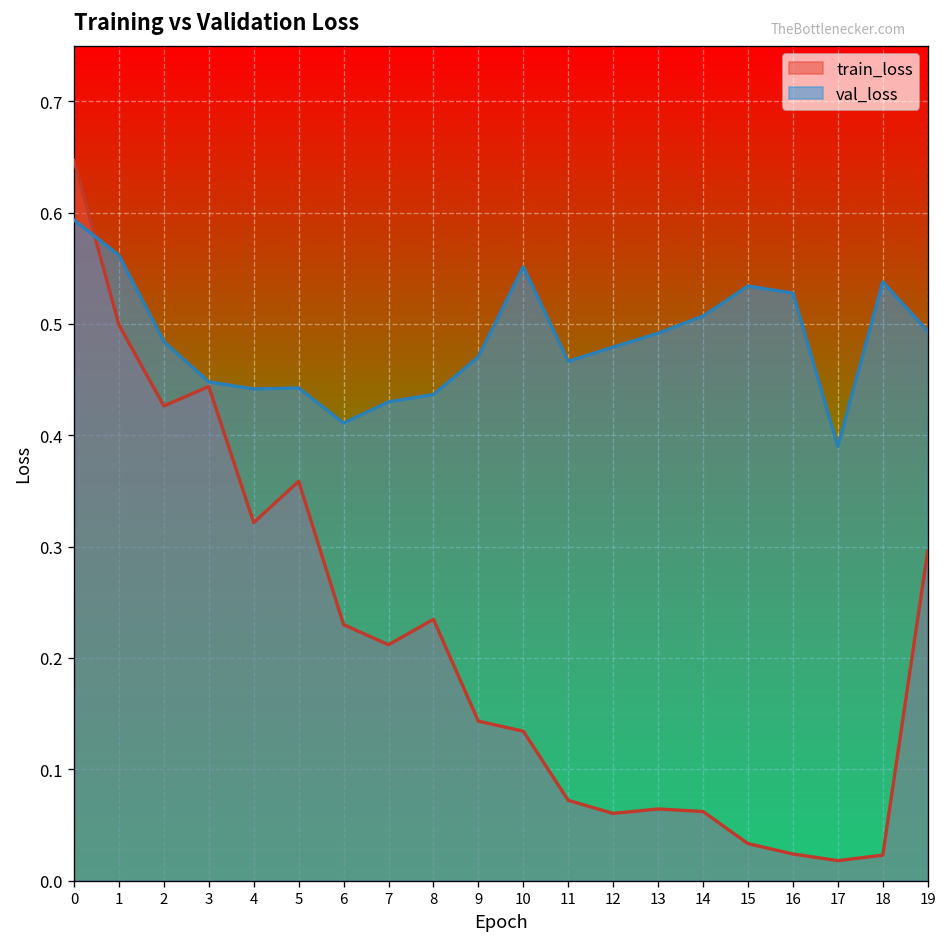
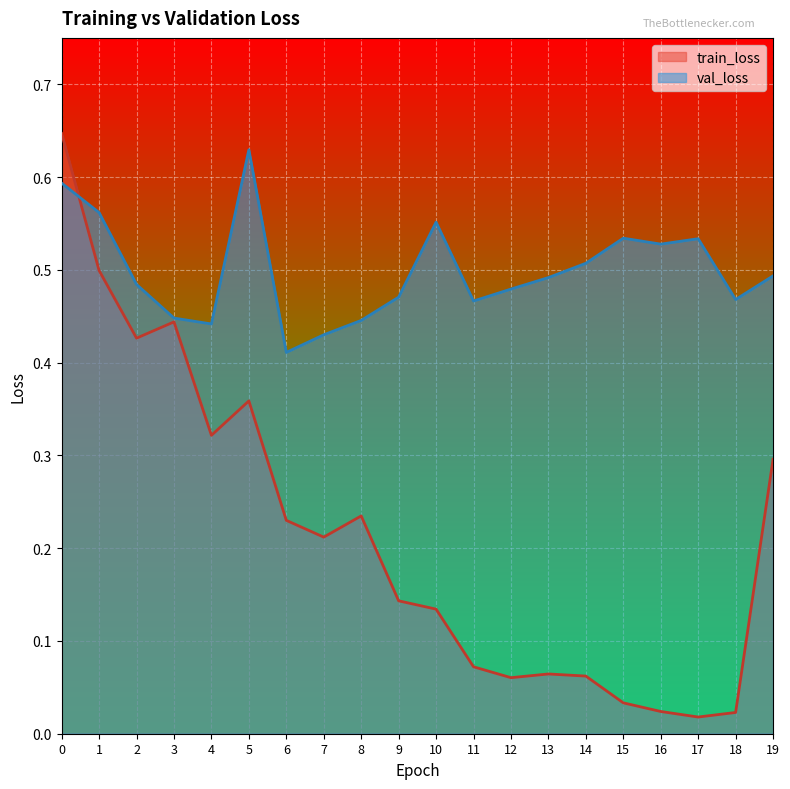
val_loss, 5: 0.44 -> 0.63
val_loss, 8: 0.44 -> 0.45
val_loss, 17: 0.39 -> 0.53
val_loss, 18: 0.54 -> 0.47
